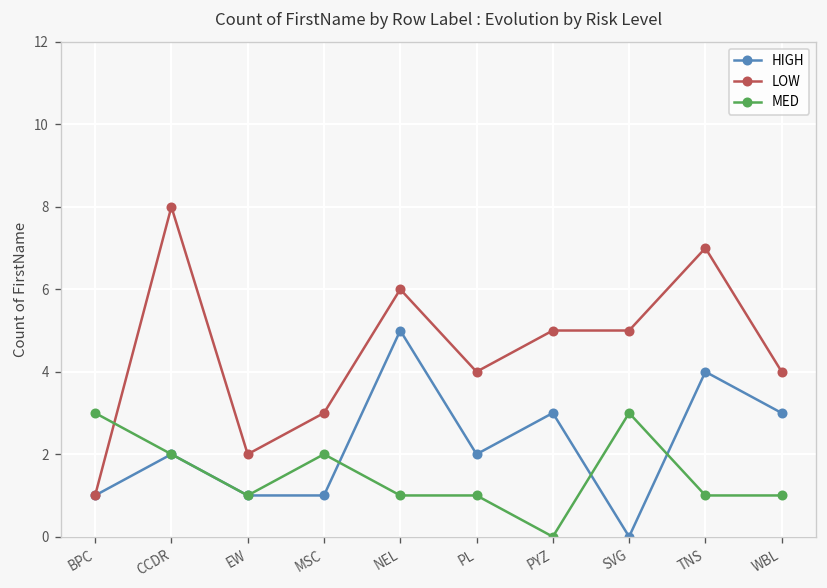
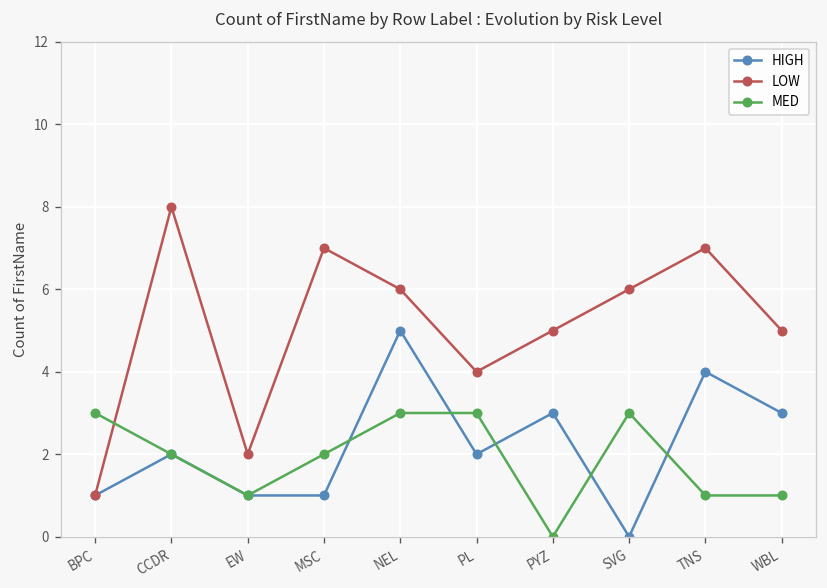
LOW, MSC: 3 -> 7
MED, NEL: 1 -> 3
MED, PL: 1 -> 3
LOW, SVG: 5 -> 6
LOW, WBL: 4 -> 5
